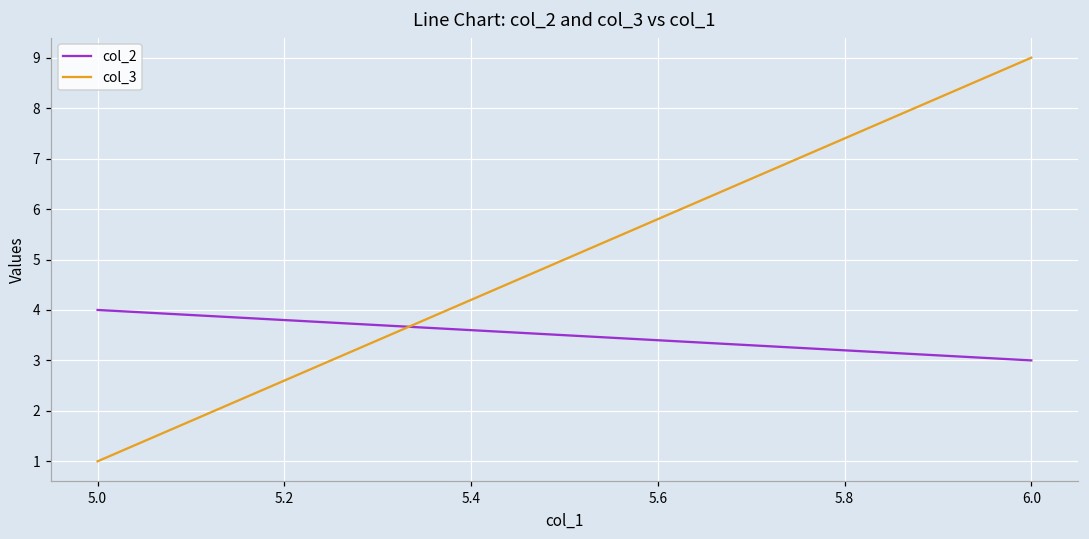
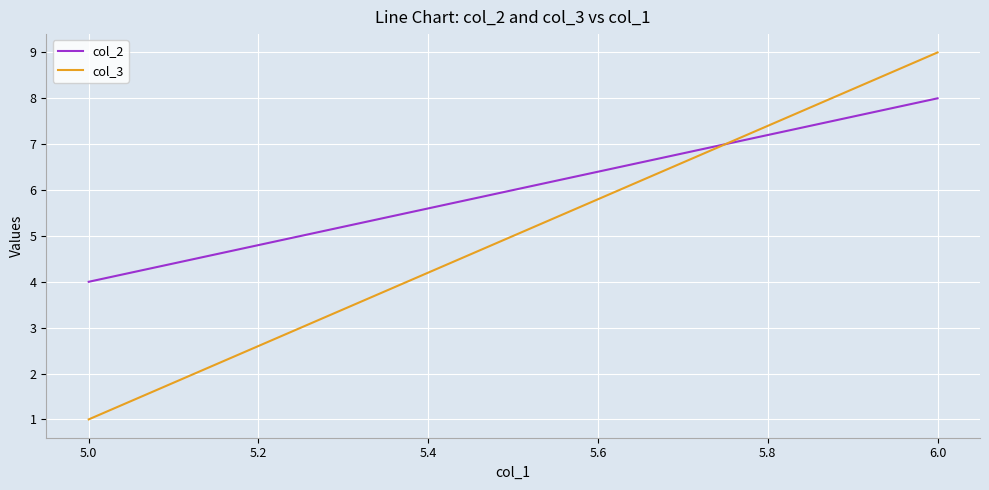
col_2, 6.0: 3 -> 8
